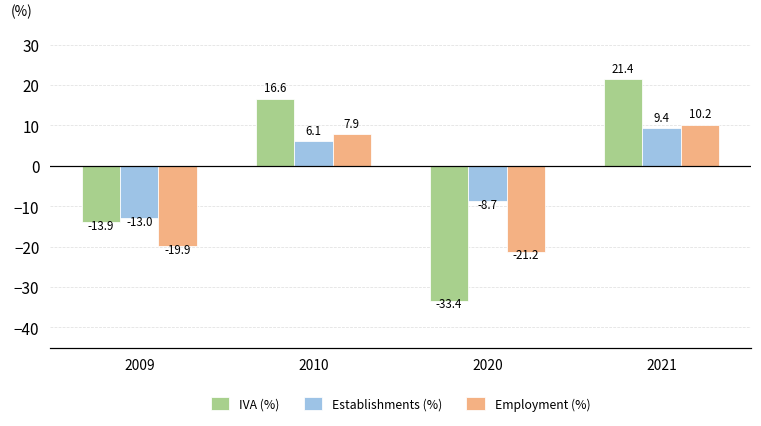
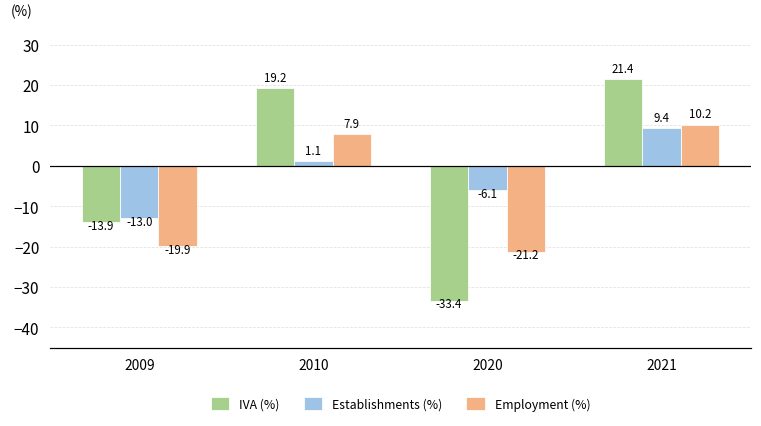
IVA (%), 2010: 16.6 -> 19.2
Establishments (%), 2010: 6.1 -> 1.1
Establishments (%), 2020: -8.7 -> -6.1
